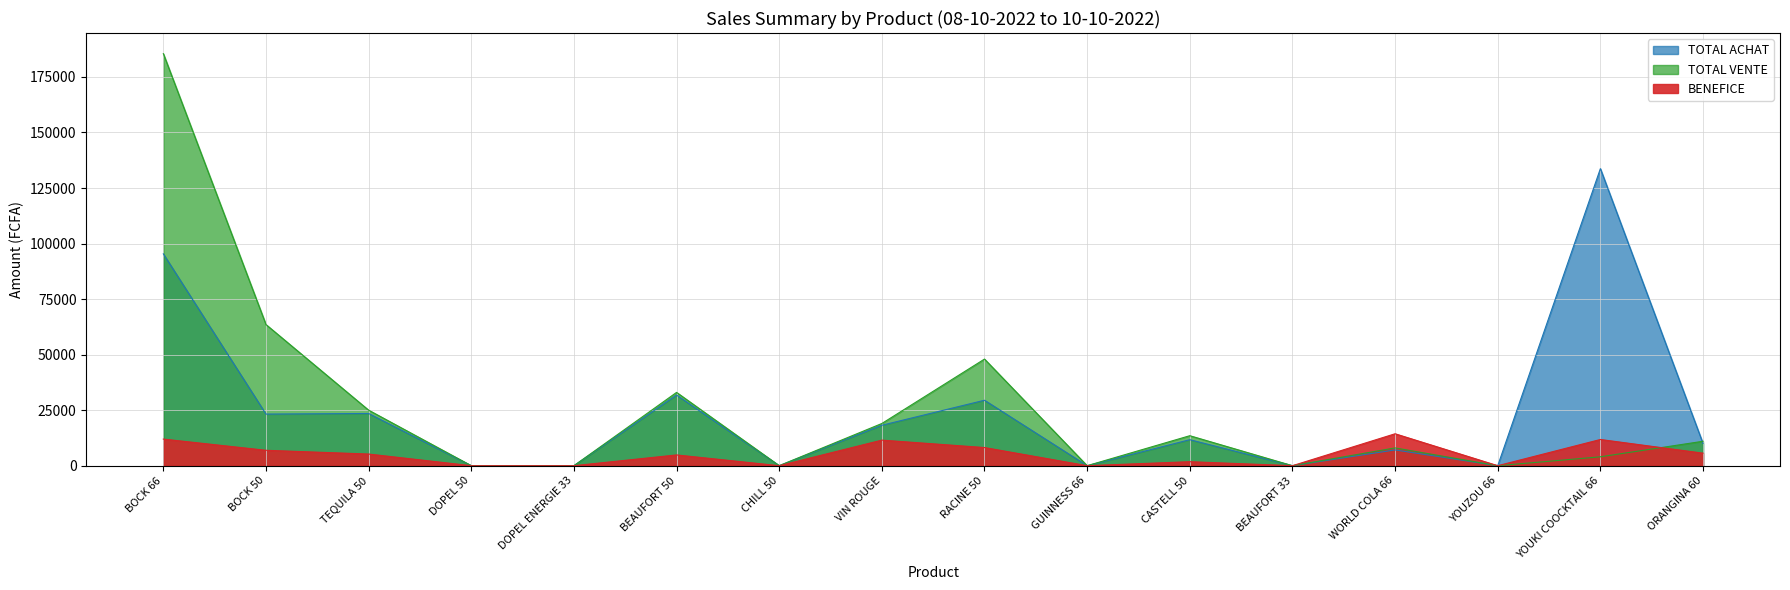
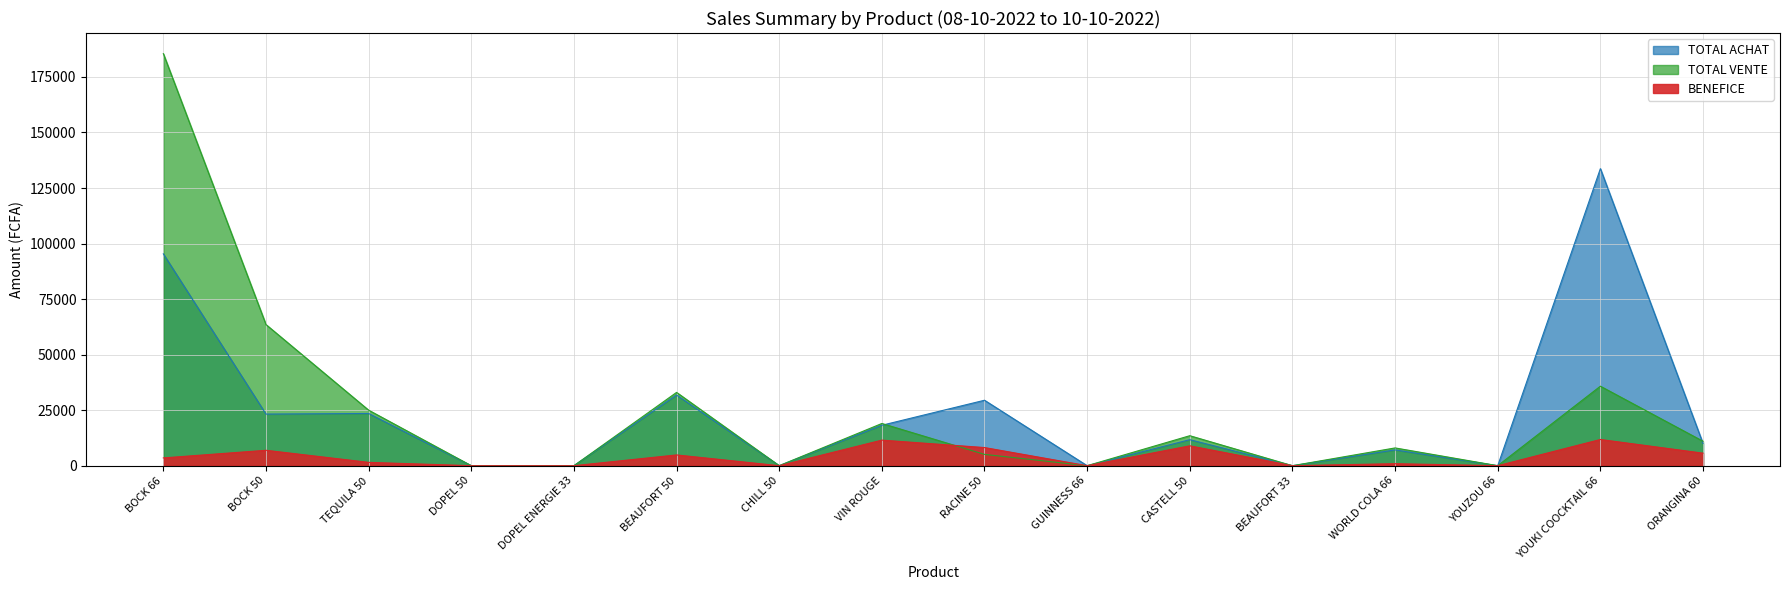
BENEFICE, BOCK 66: 12000 -> 4000
BENEFICE, TEQUILA 50: 5000 -> 2000
TOTAL VENTE, RACINE 50: 48000 -> 5000
BENEFICE, CASTELL 50: 2000 -> 9000
BENEFICE, WORLD COLA 66: 14000 -> 1000
TOTAL VENTE, YOUKI COOCKTAIL 66: 4000 -> 36000
